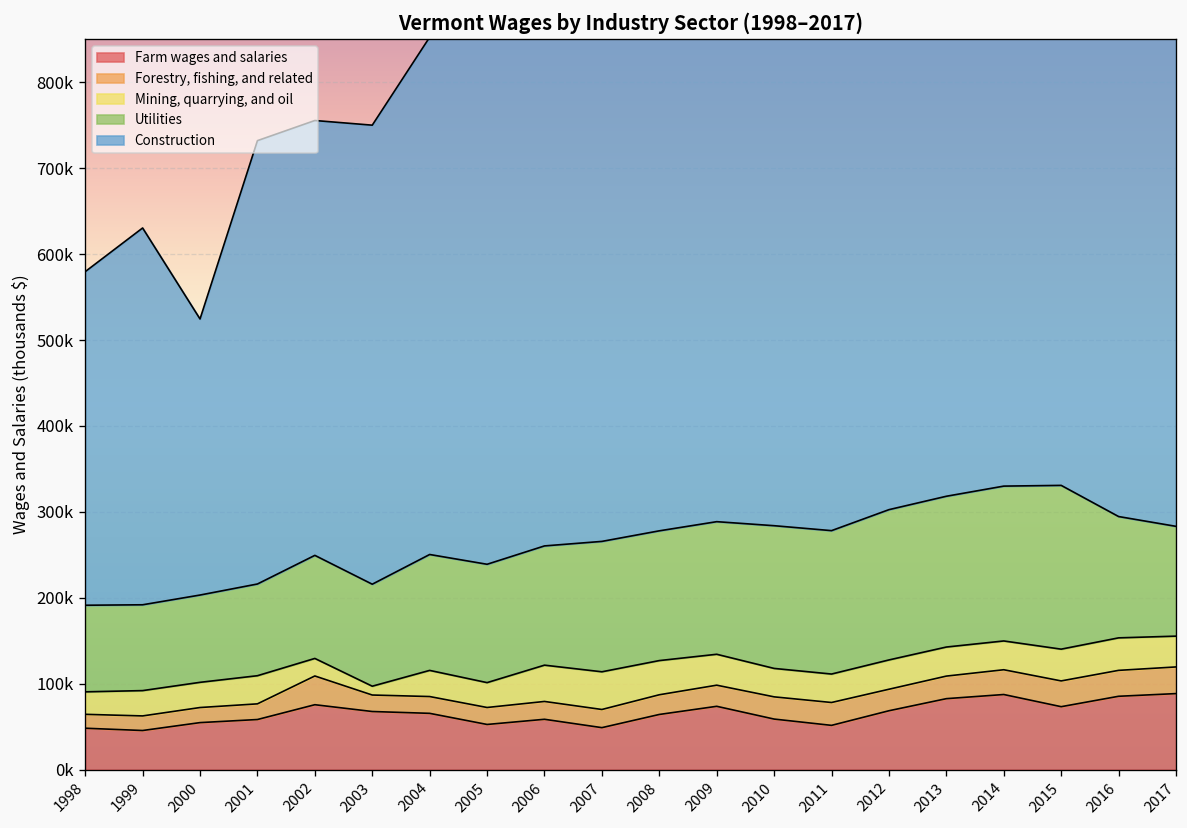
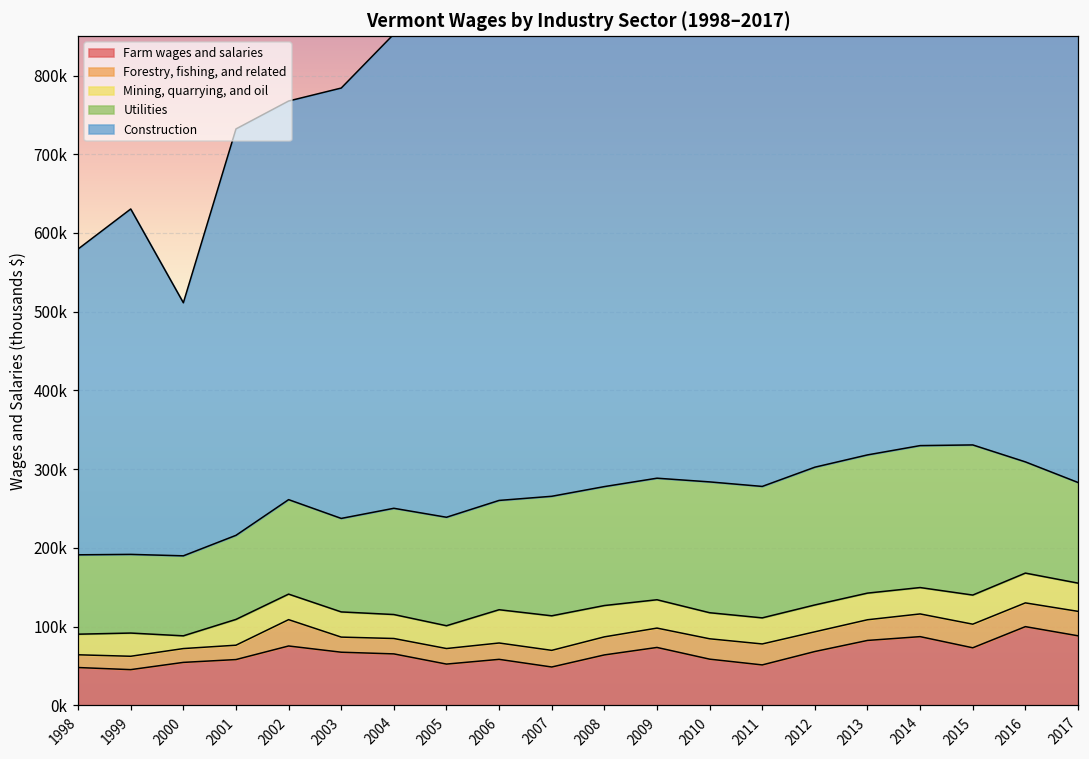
Mining, quarrying, and oil, 2000: 30000 -> 20000
Mining, quarrying, and oil, 2002: 20000 -> 30000
Mining, quarrying, and oil, 2003: 10000 -> 30000
Construction, 2003: 530000 -> 550000
Farm wages and salaries, 2016: 90000 -> 100000
